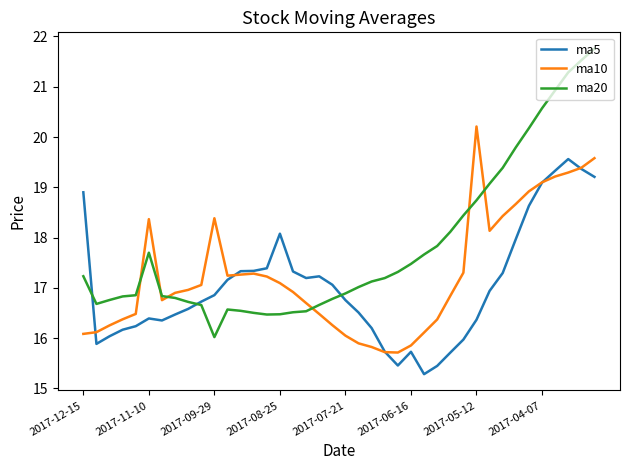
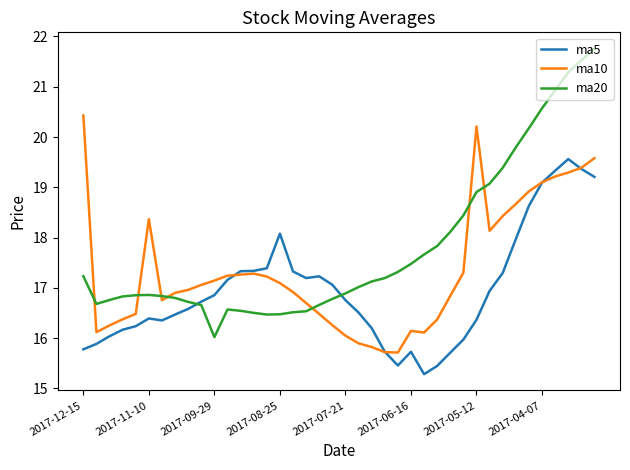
ma5, 2017-12-15: 18.9 -> 15.8
ma10, 2017-12-15: 16.1 -> 20.4
ma20, 2017-11-10: 17.7 -> 16.9
ma10, 2017-09-29: 18.4 -> 17.1
ma10, 2017-06-16: 15.9 -> 16.1
ma20, 2017-05-12: 18.7 -> 18.9
